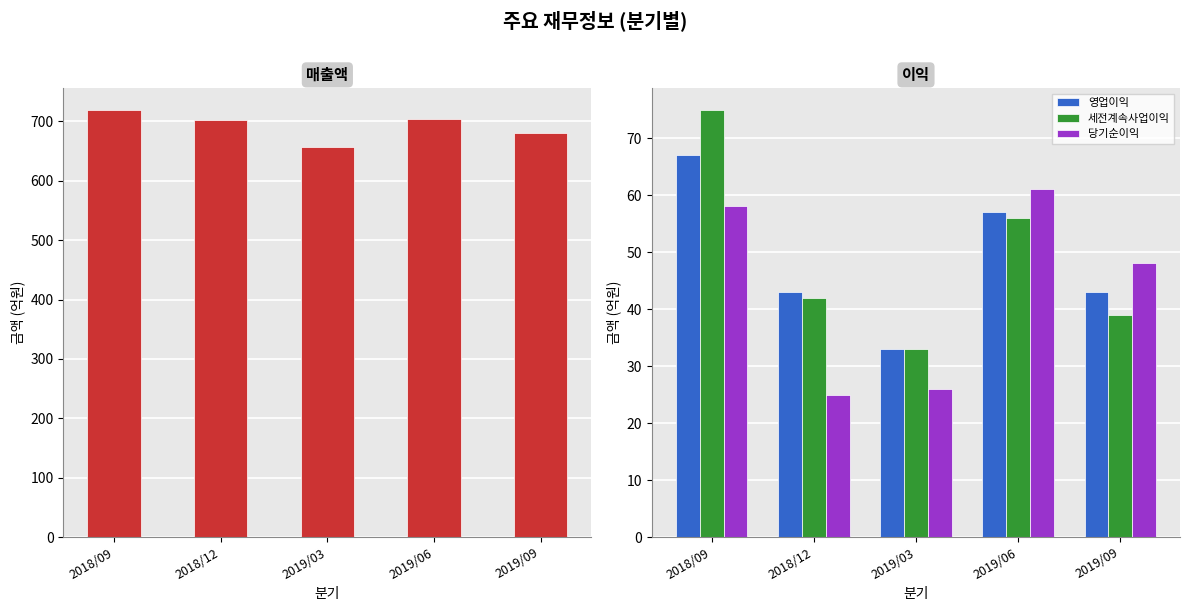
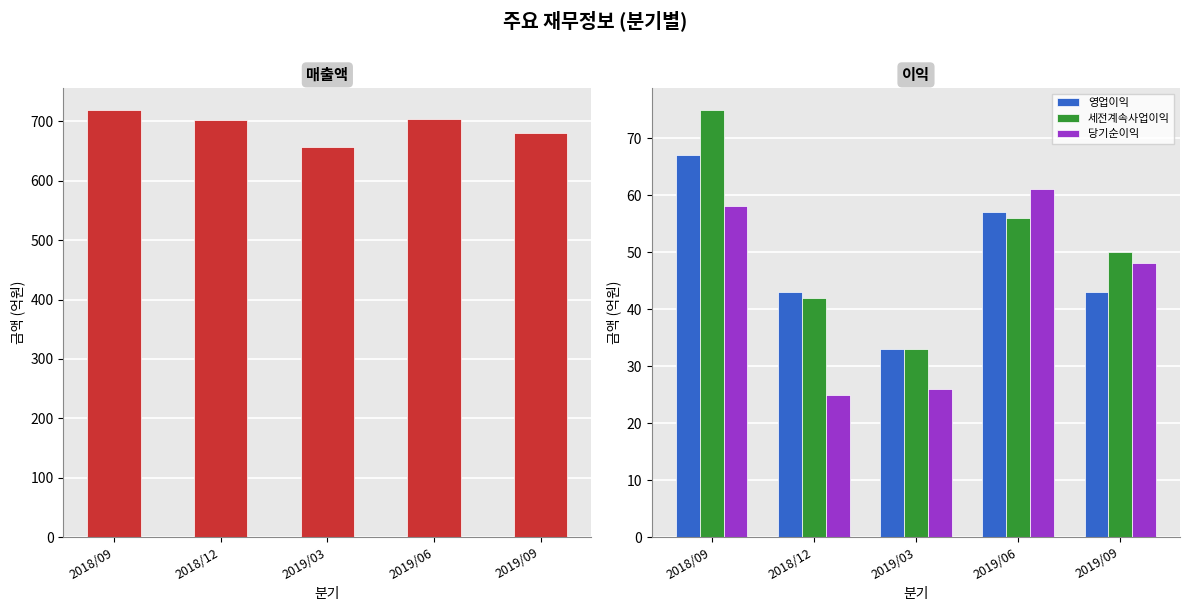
이익, 세전계속사업이익, 2019/09: 39 -> 50
